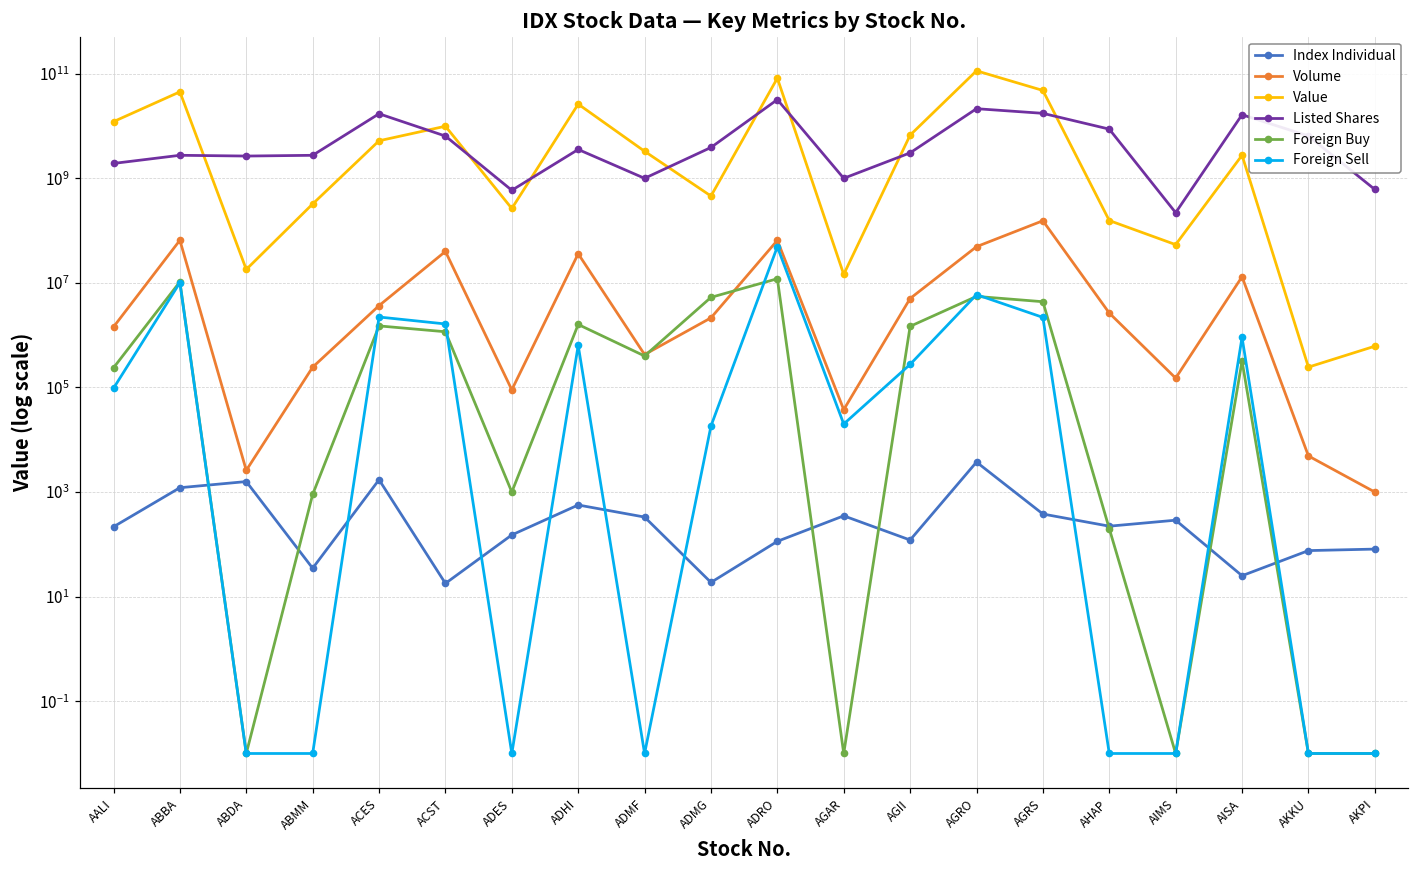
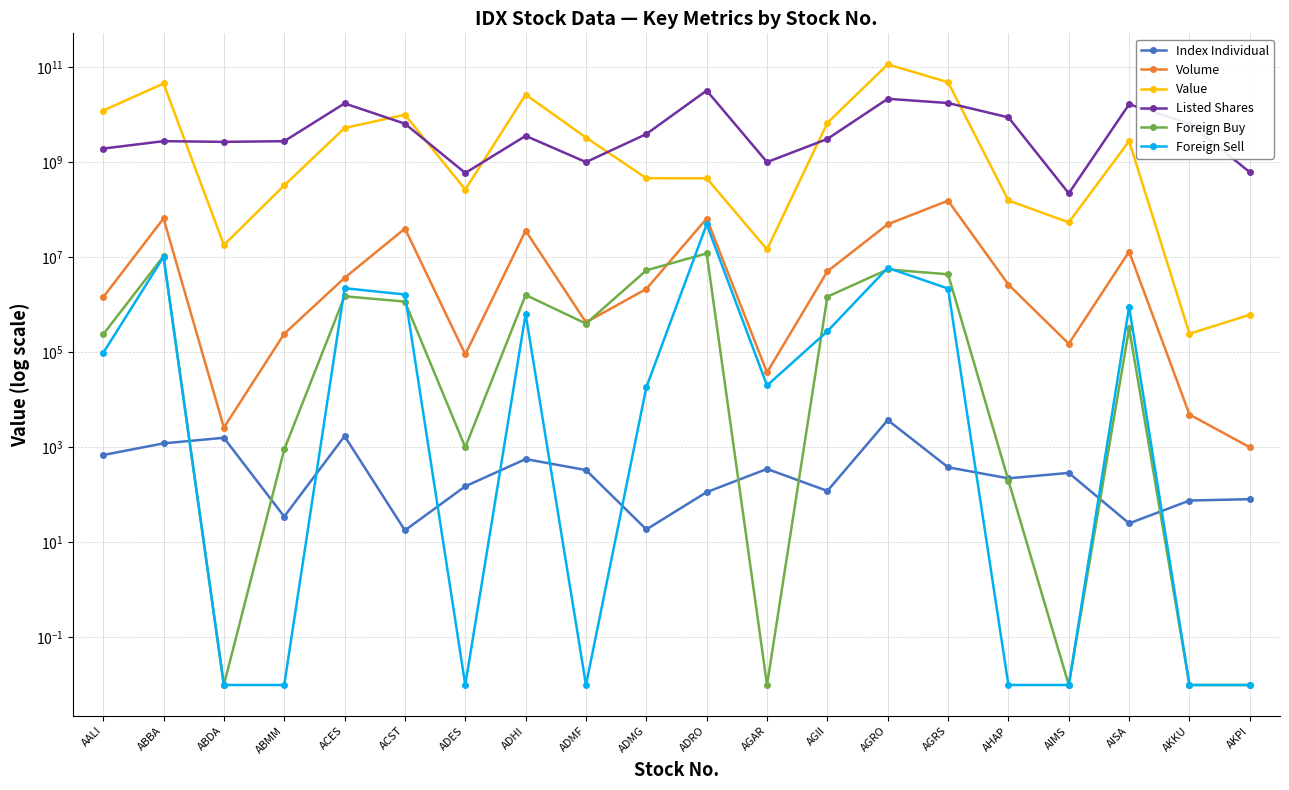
Index Individual, AALI: 200 -> 700
Value, ADRO: 80000000000 -> 500000000
